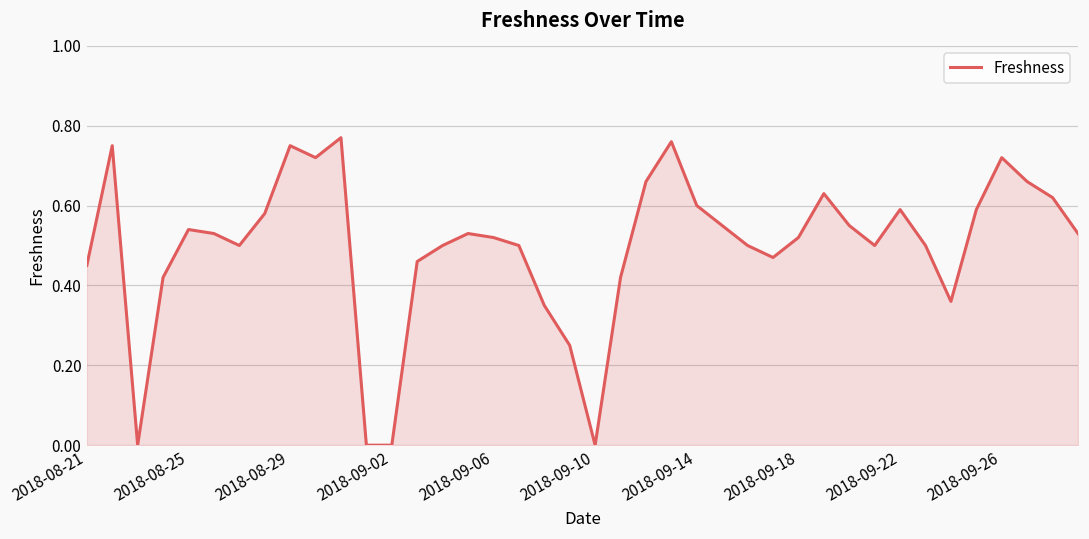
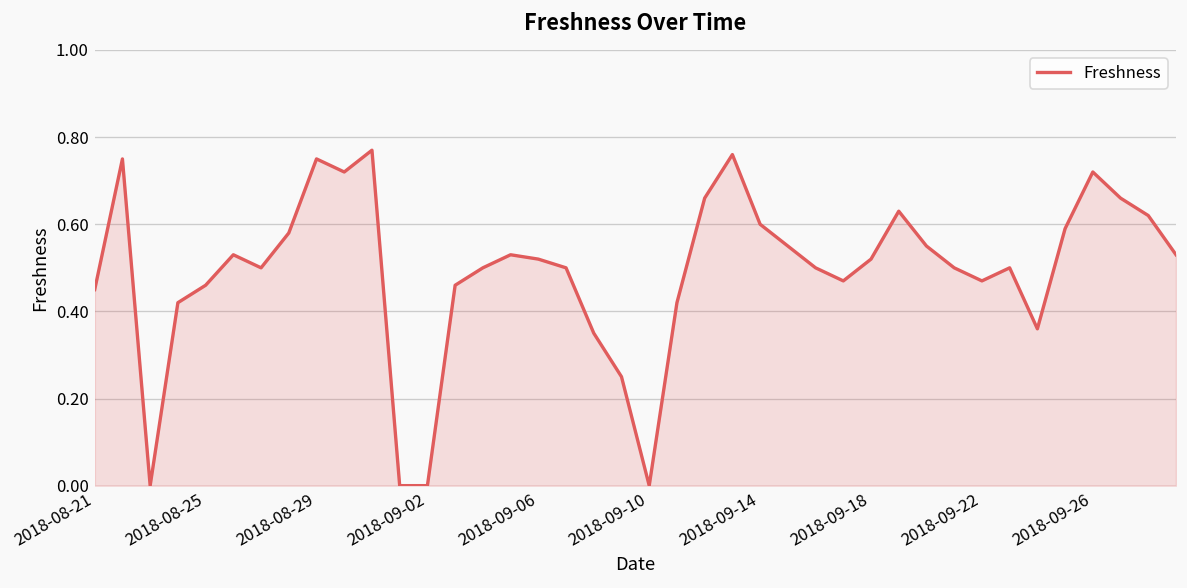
2018-08-25: 0.54 -> 0.46
2018-09-22: 0.59 -> 0.47
